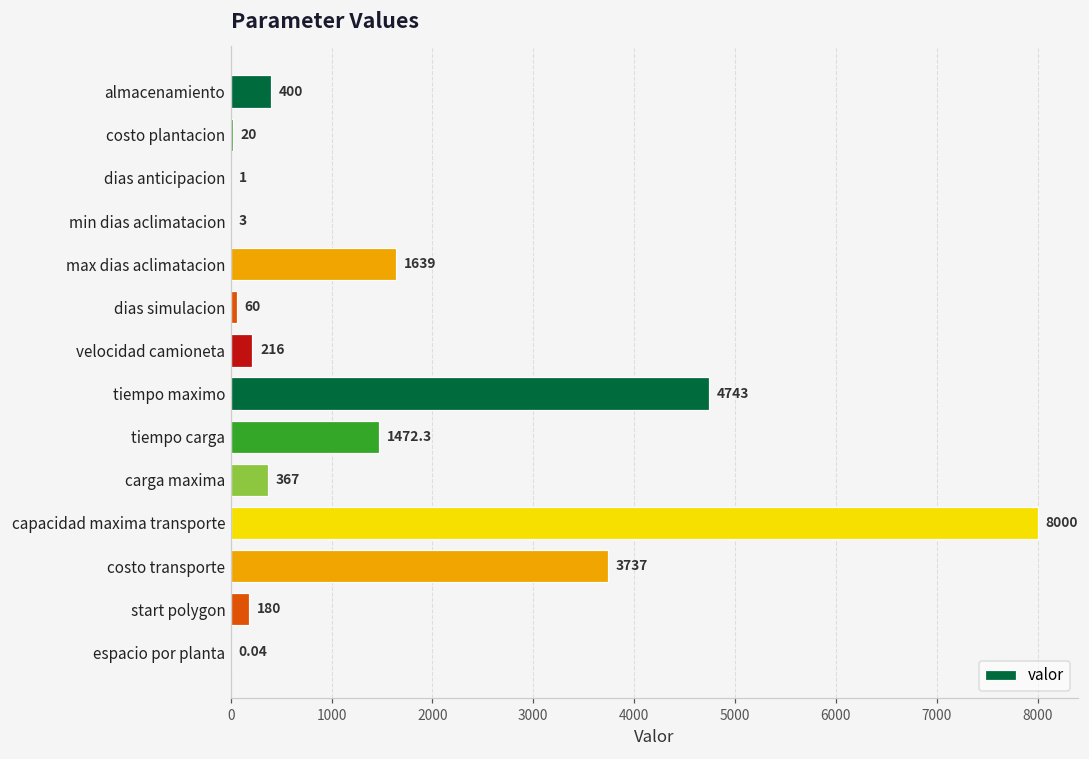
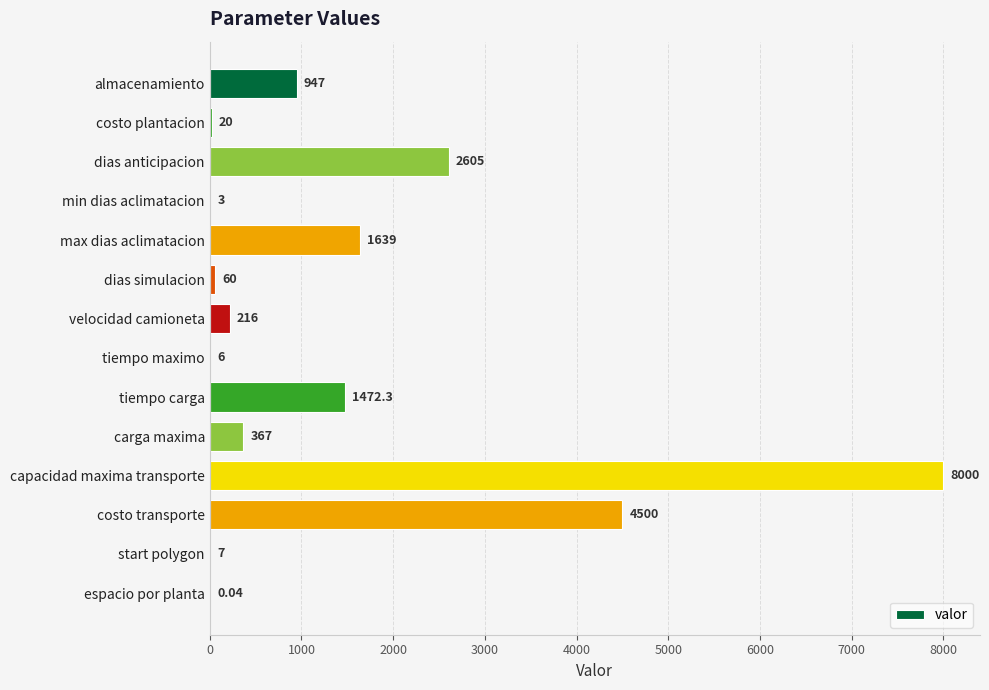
almacenamiento: 400 -> 947
dias anticipacion: 1 -> 2605
tiempo maximo: 4743 -> 6
costo transporte: 3737 -> 4500
start polygon: 180 -> 7
